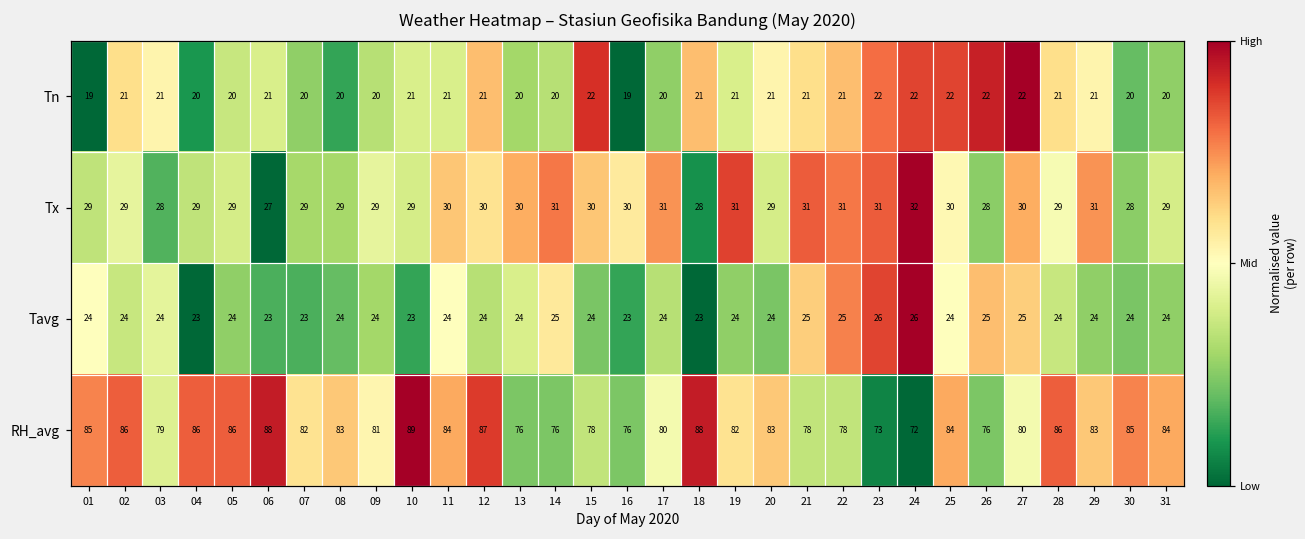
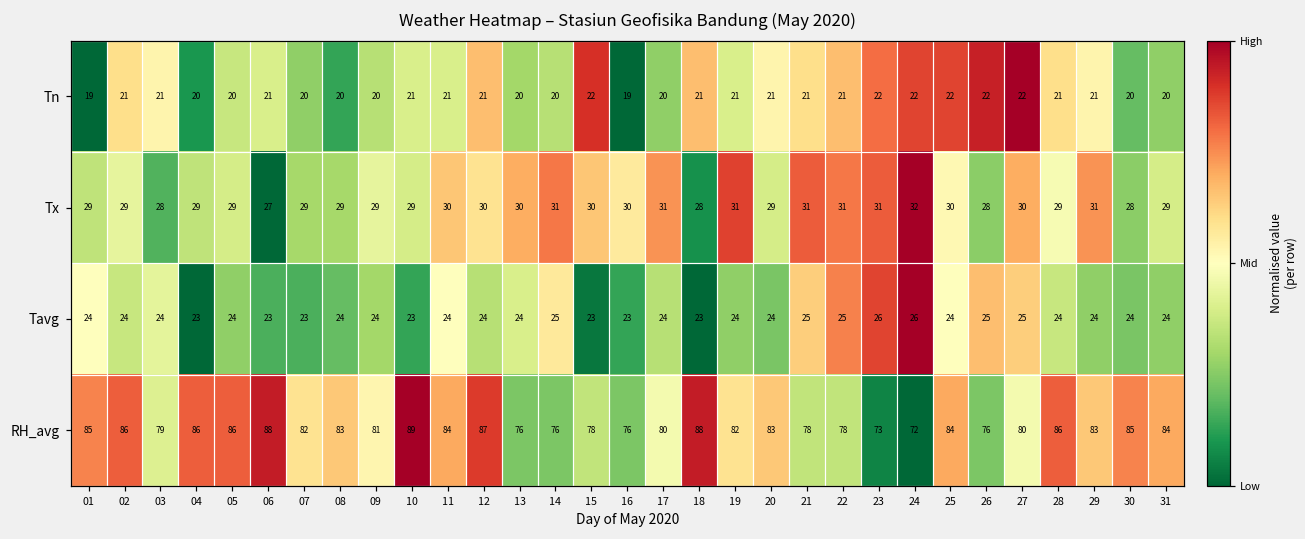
Tavg, 15: 24 -> 23
